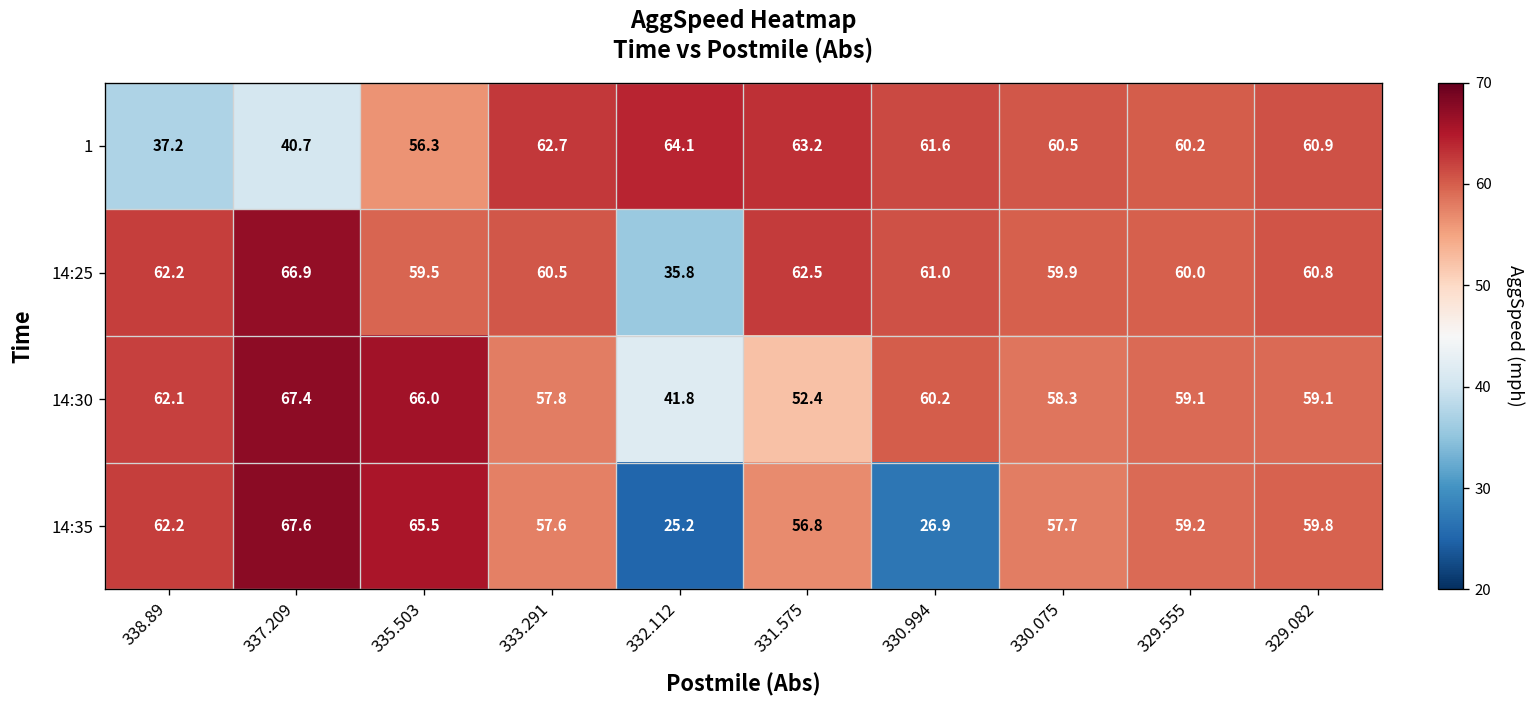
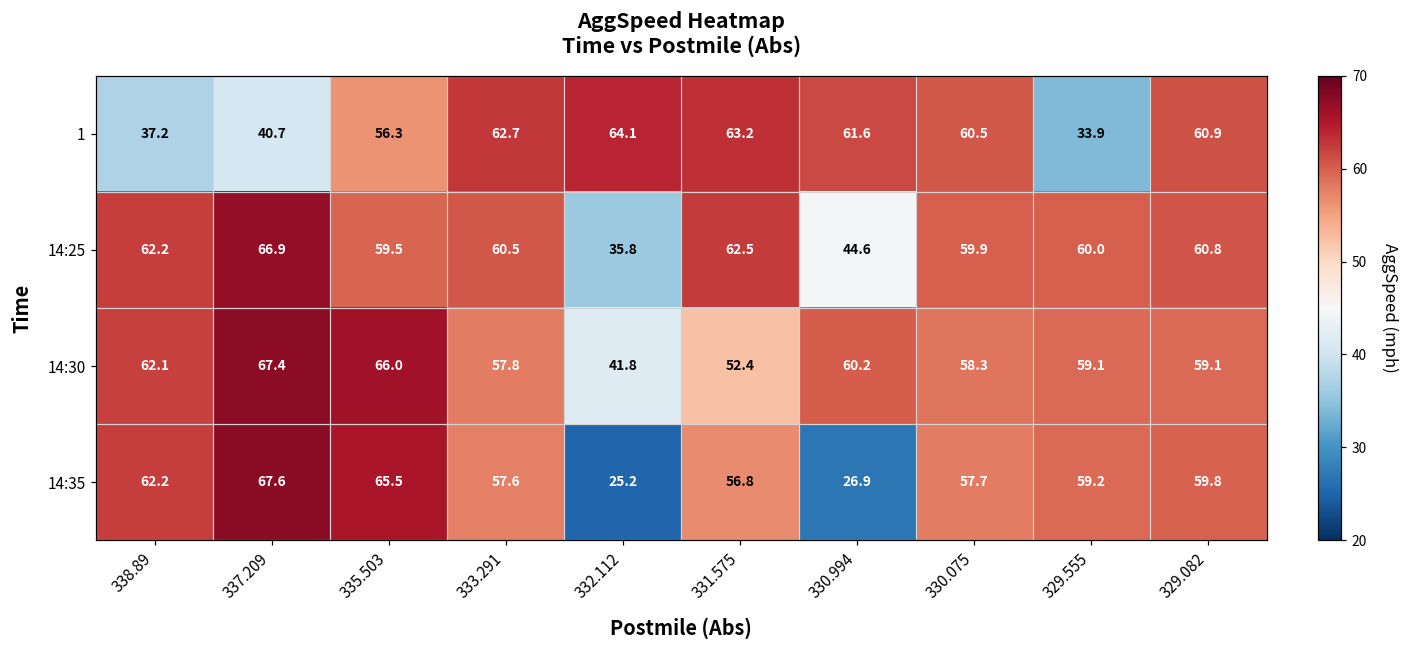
1, 329.555: 60.2 -> 33.9
14:25, 330.994: 61.0 -> 44.6
